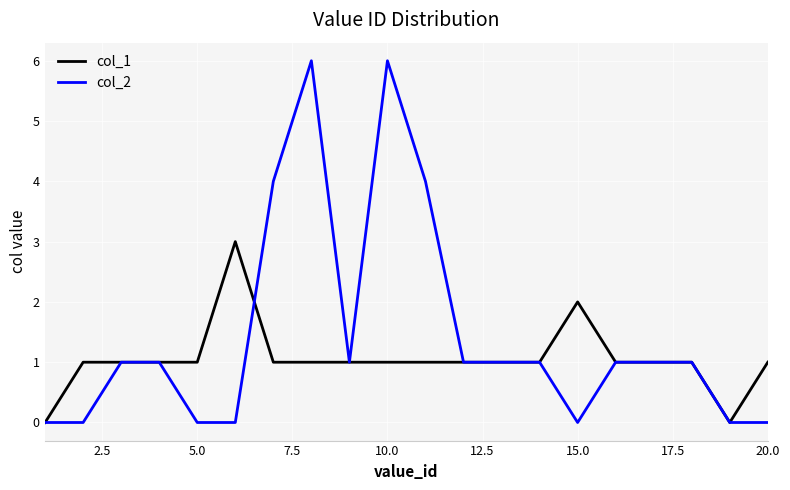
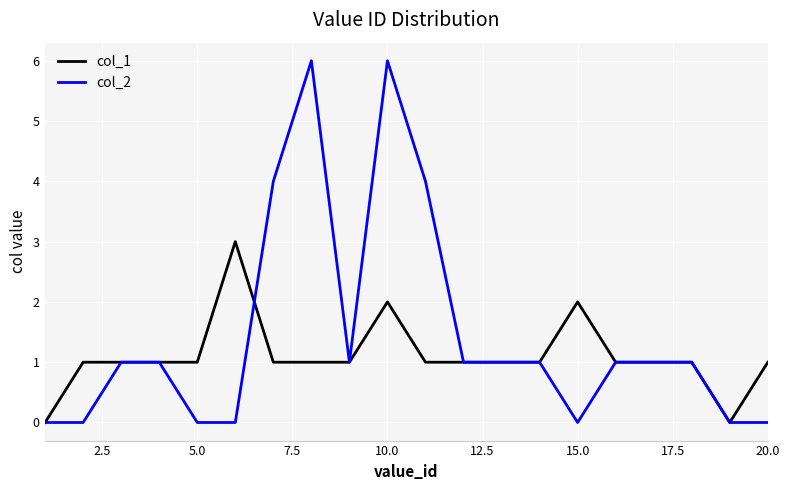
col_1, 10.0: 1 -> 2
